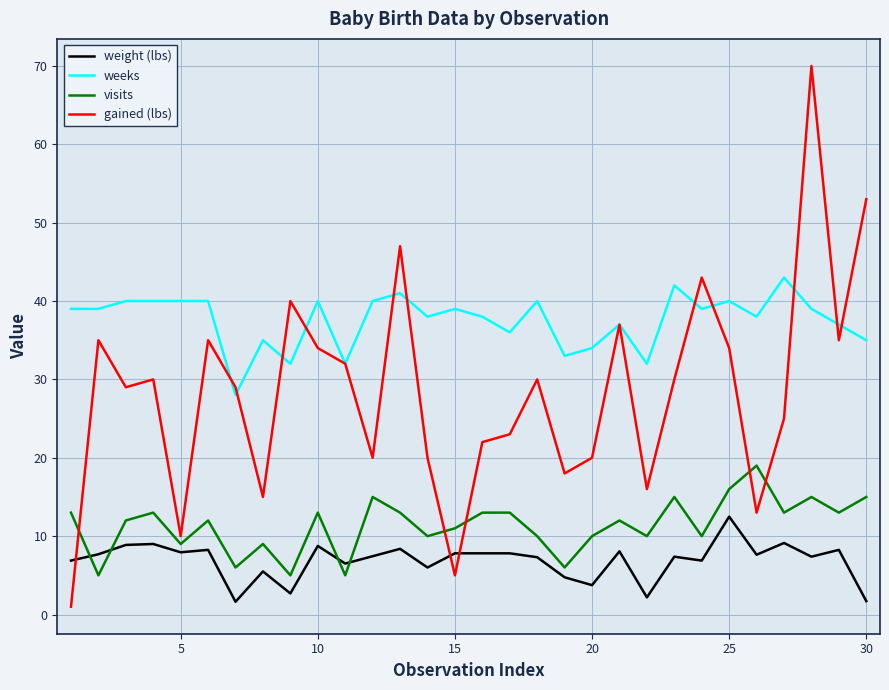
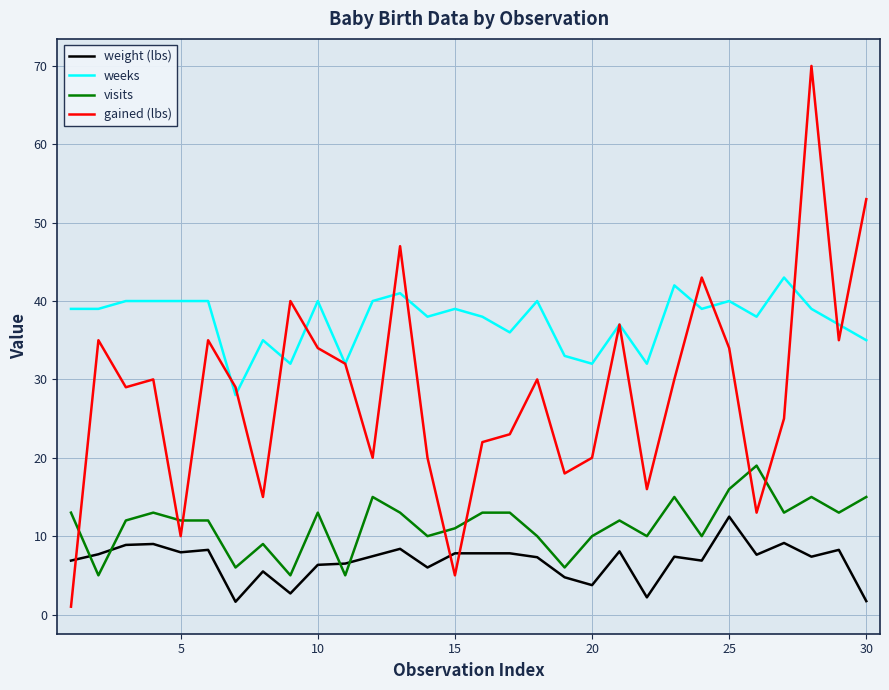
visits, 5: 9 -> 12
weight (lbs), 10: 9 -> 6
weeks, 20: 34 -> 32
